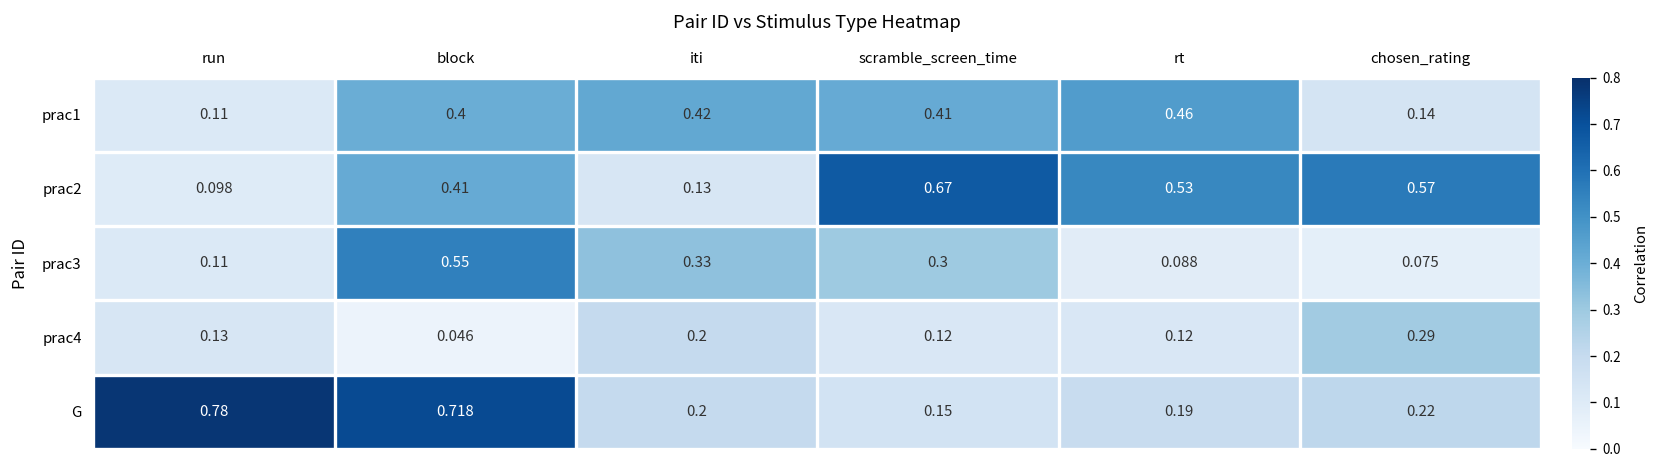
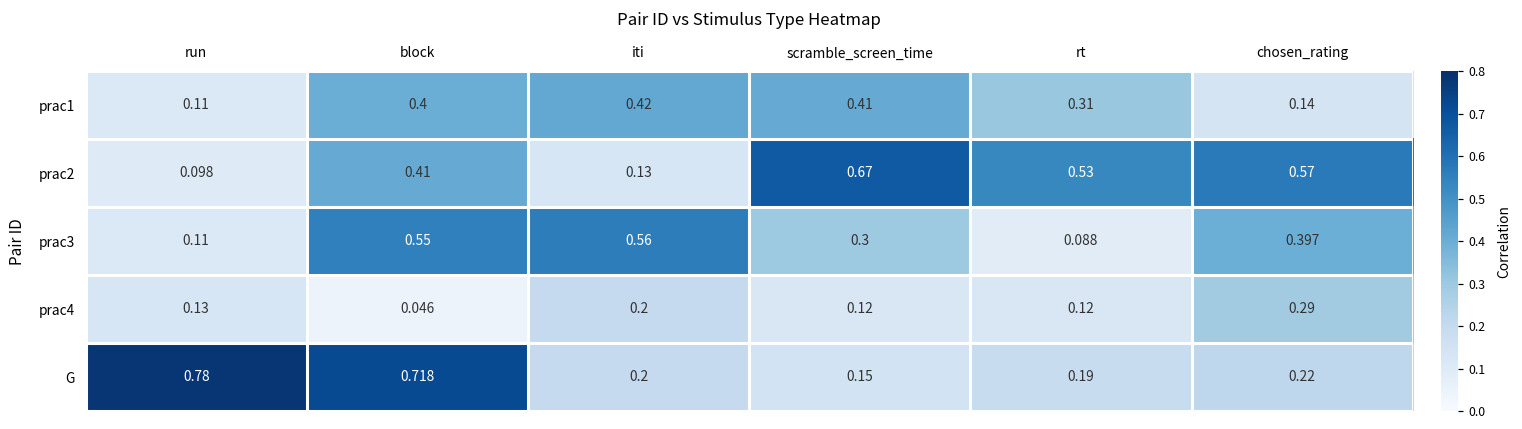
prac1, rt: 0.46 -> 0.31
prac3, iti: 0.33 -> 0.56
prac3, chosen_rating: 0.075 -> 0.397
